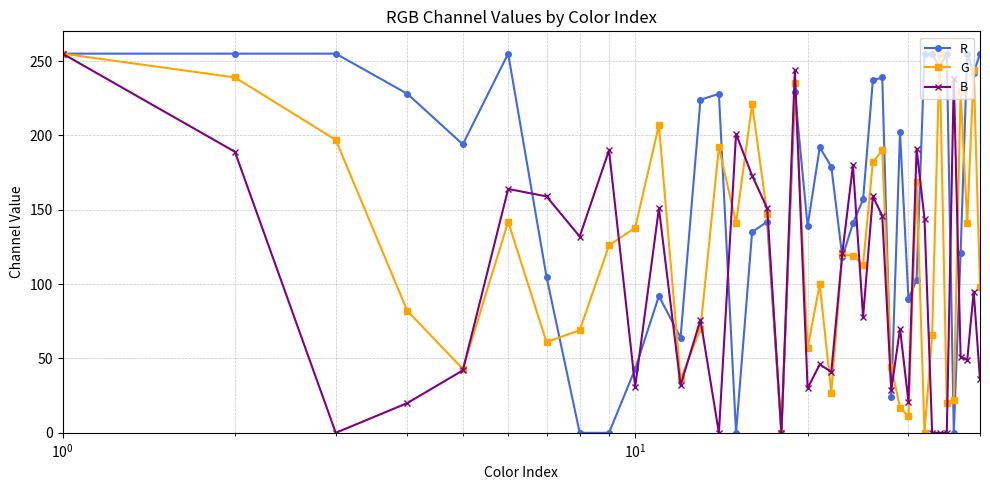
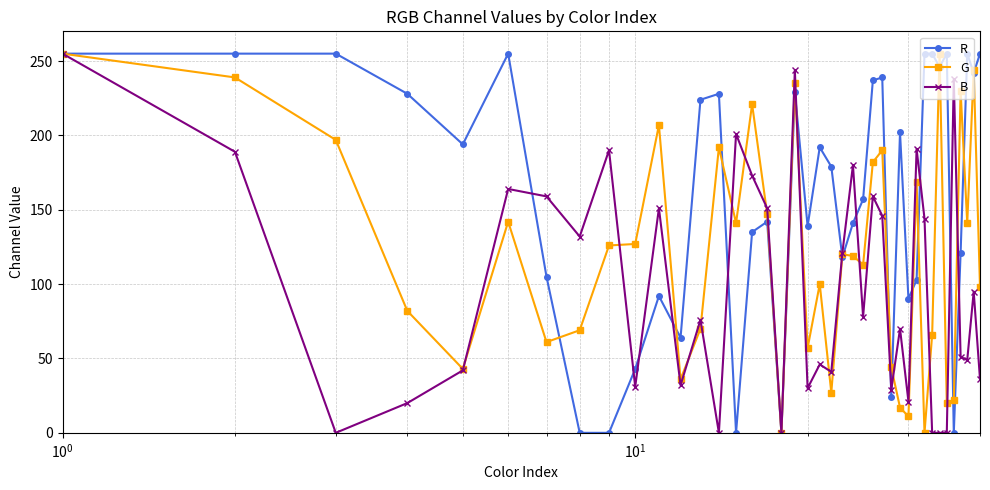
G, 10^1: 138 -> 127
